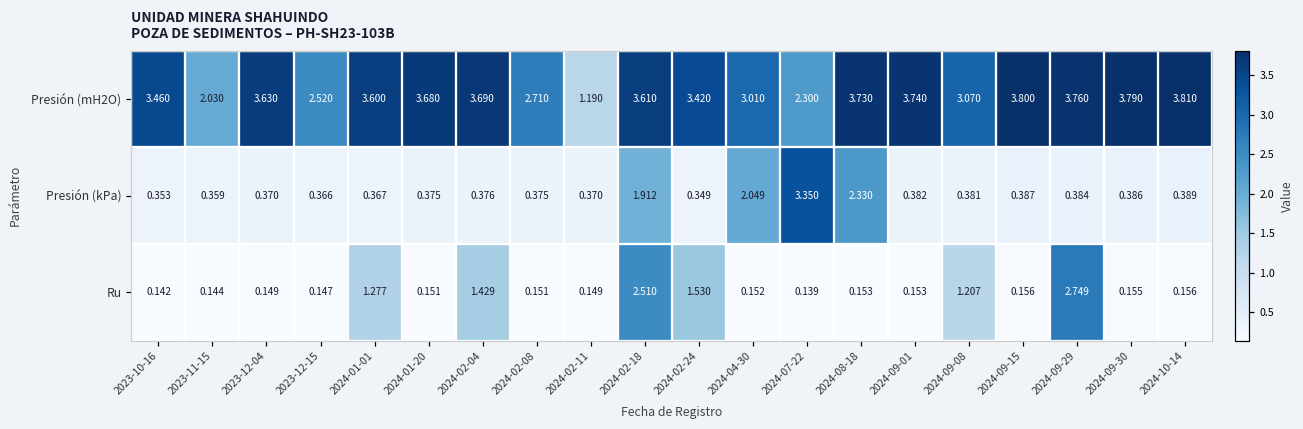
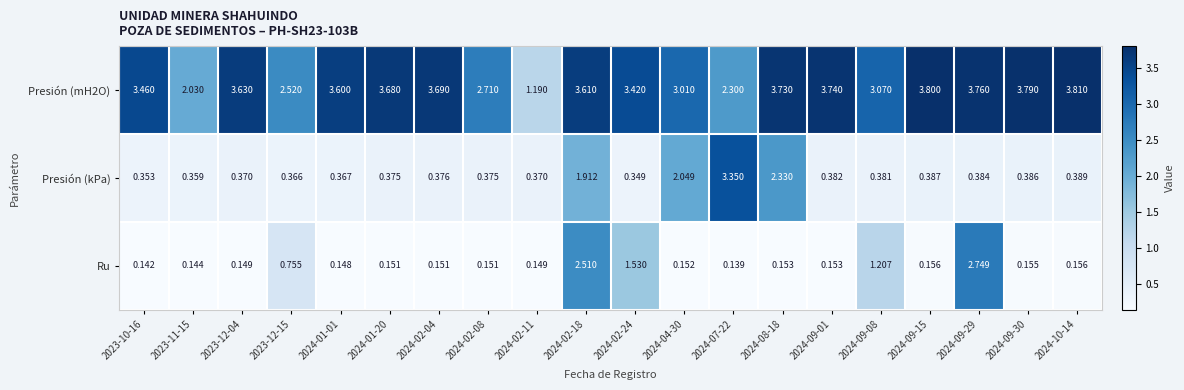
Ru, 2023-12-15: 0.147 -> 0.755
Ru, 2024-01-01: 1.277 -> 0.148
Ru, 2024-02-04: 1.429 -> 0.151
